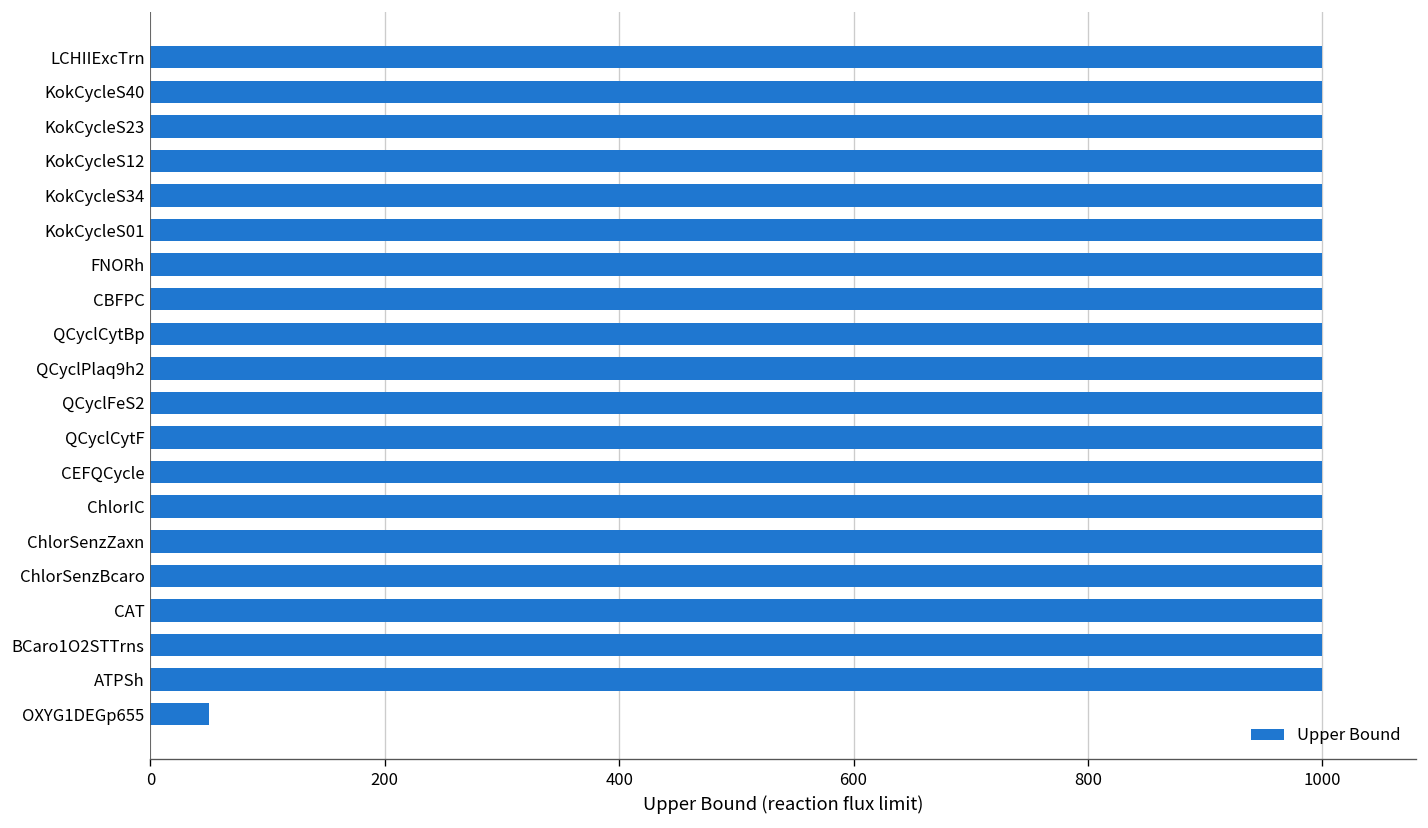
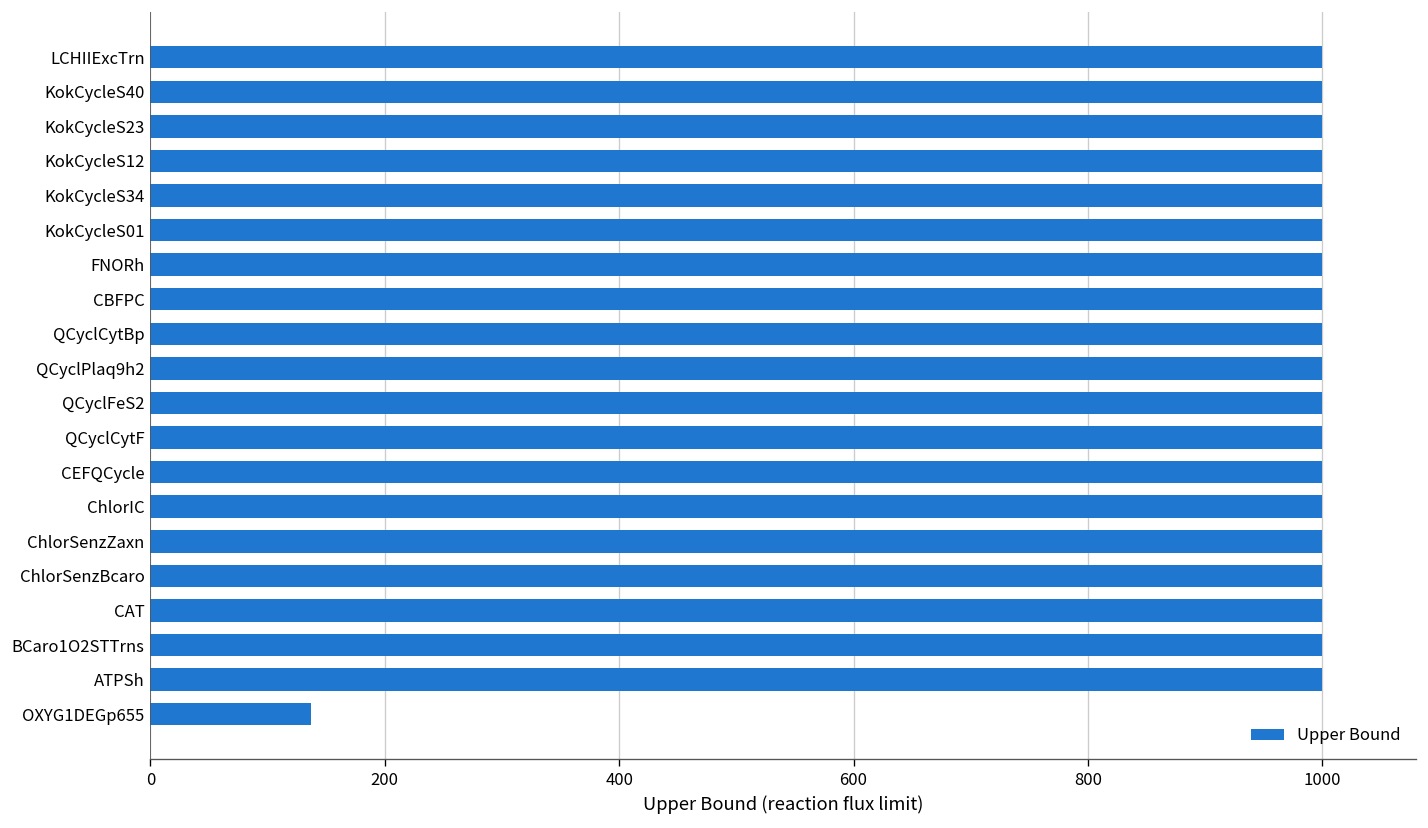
OXYG1DEGp655: 50 -> 140
